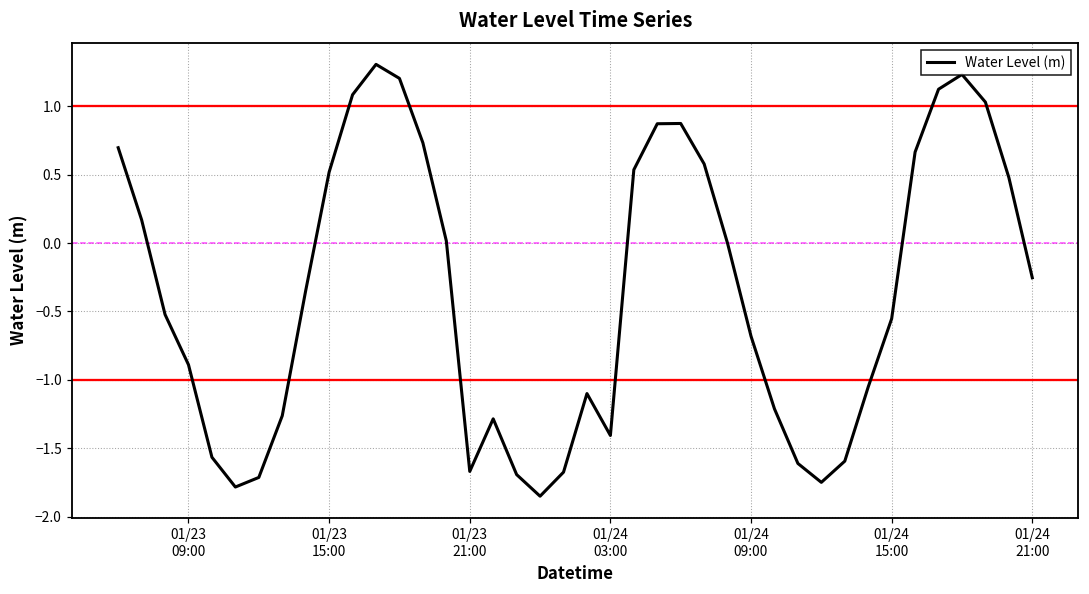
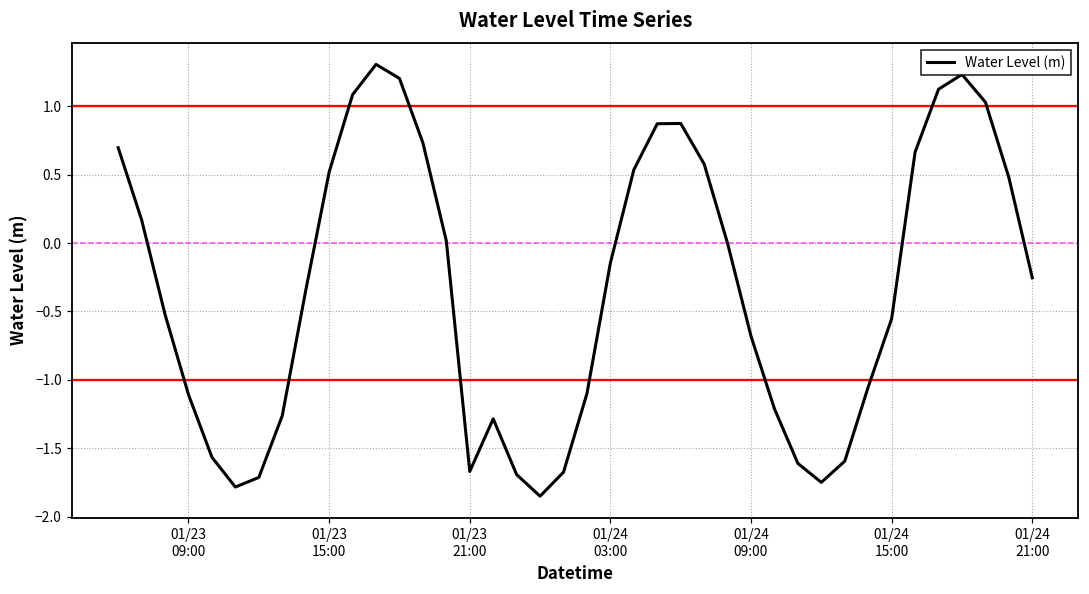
01/23 09:00: -0.89 -> -1.11
01/24 03:00: -1.41 -> -0.14
